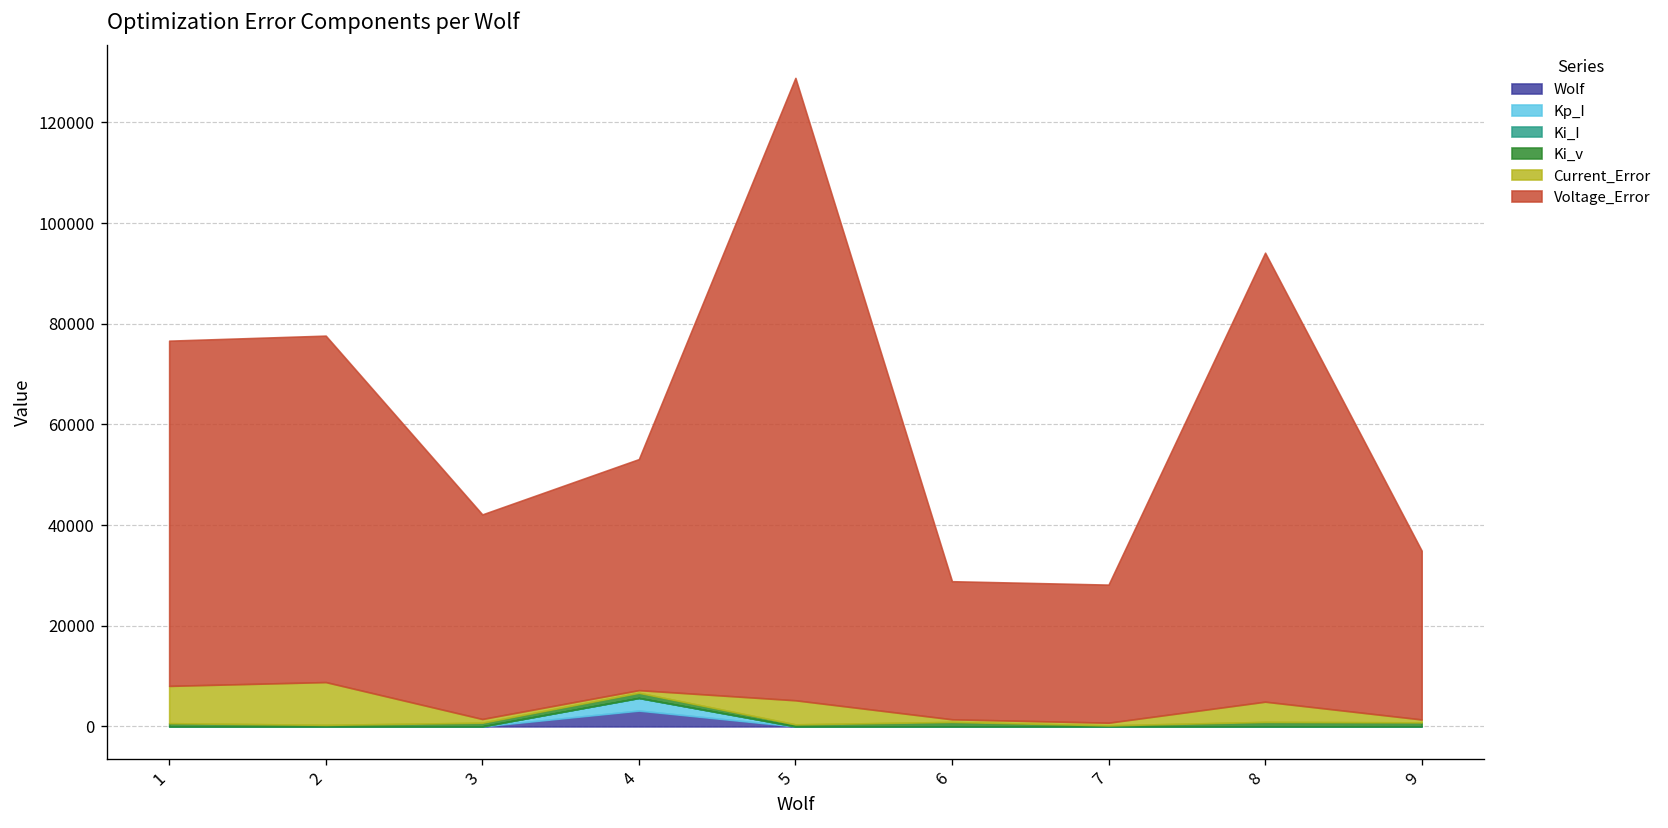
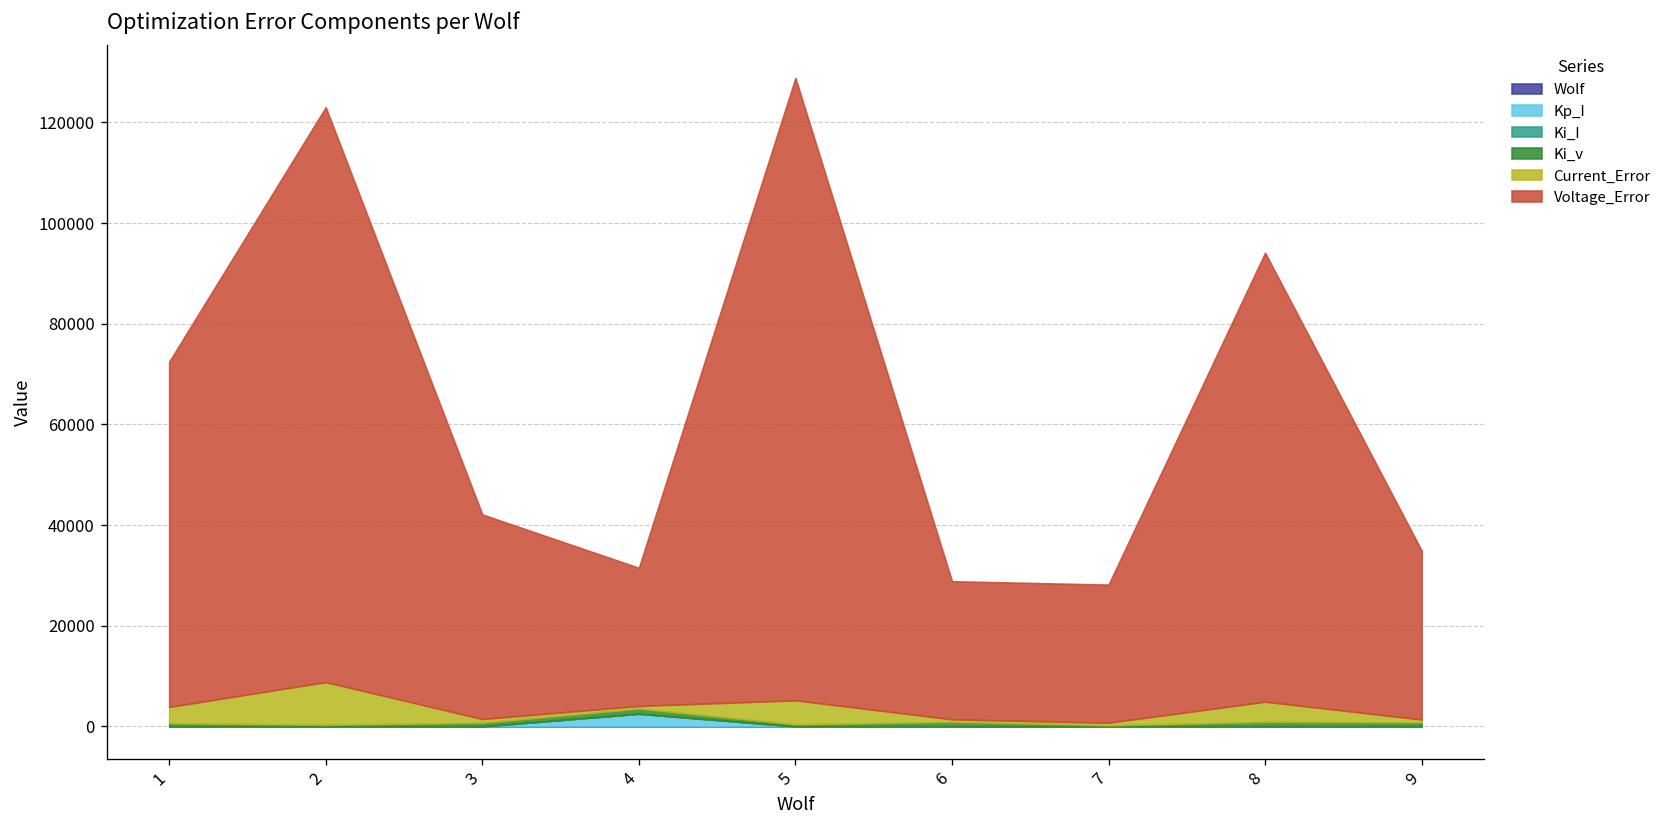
Current_Error, 1: 7000 -> 3000
Voltage_Error, 2: 69000 -> 114000
Wolf, 4: 3000 -> 0
Voltage_Error, 4: 46000 -> 27000
